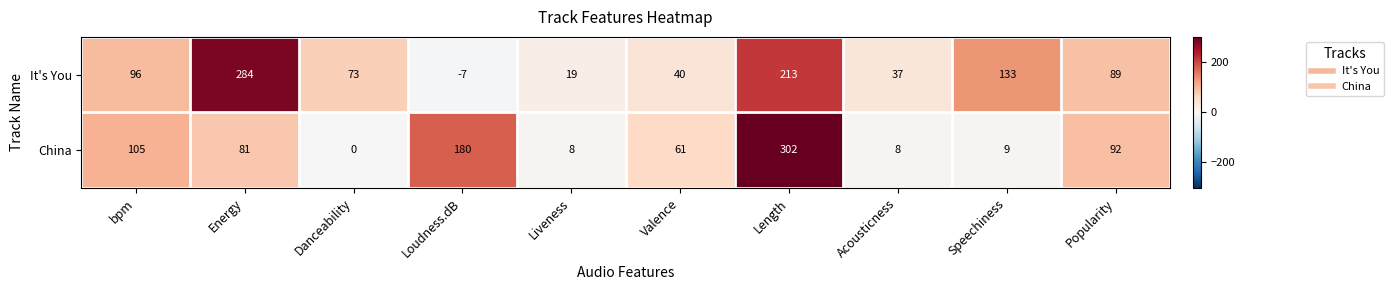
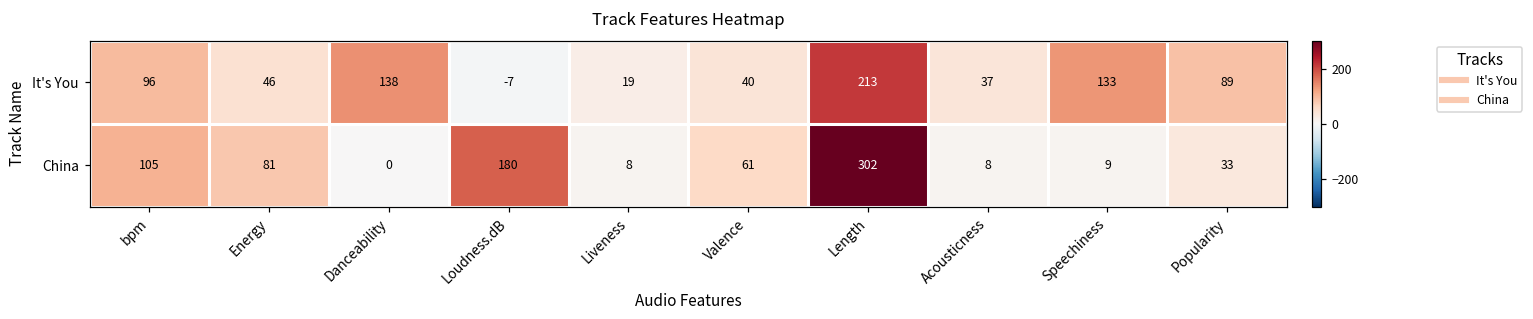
It's You, Energy: 284 -> 46
It's You, Danceability: 73 -> 138
China, Popularity: 92 -> 33
